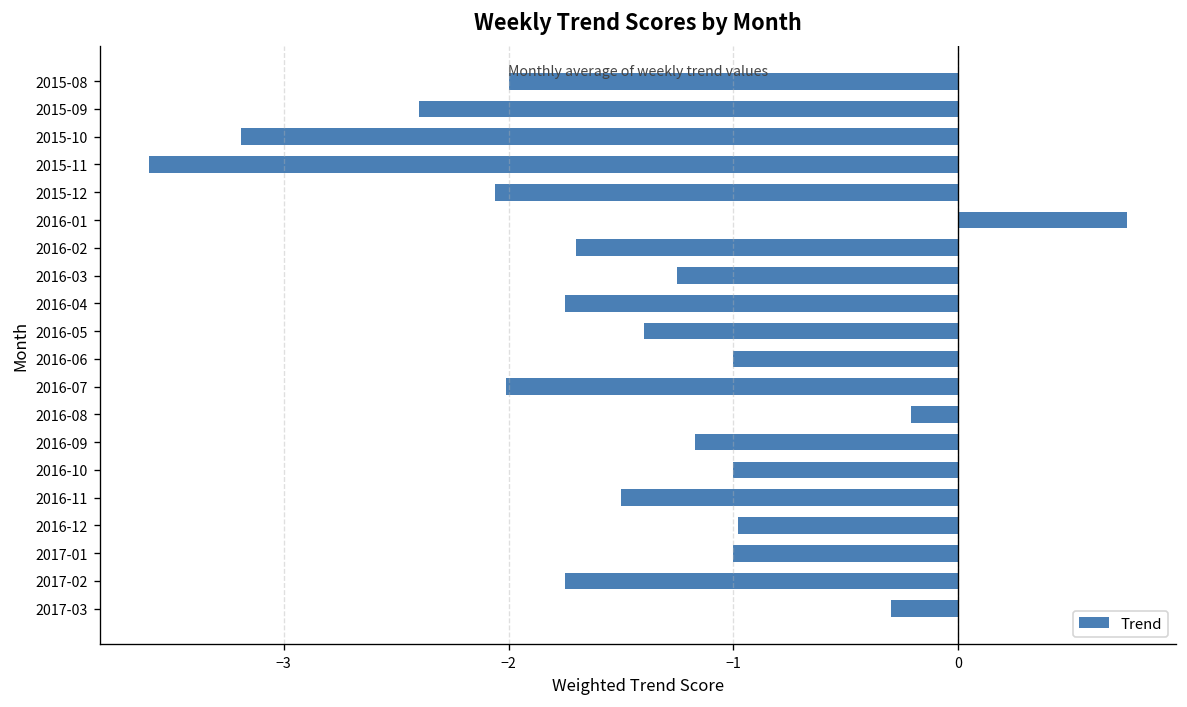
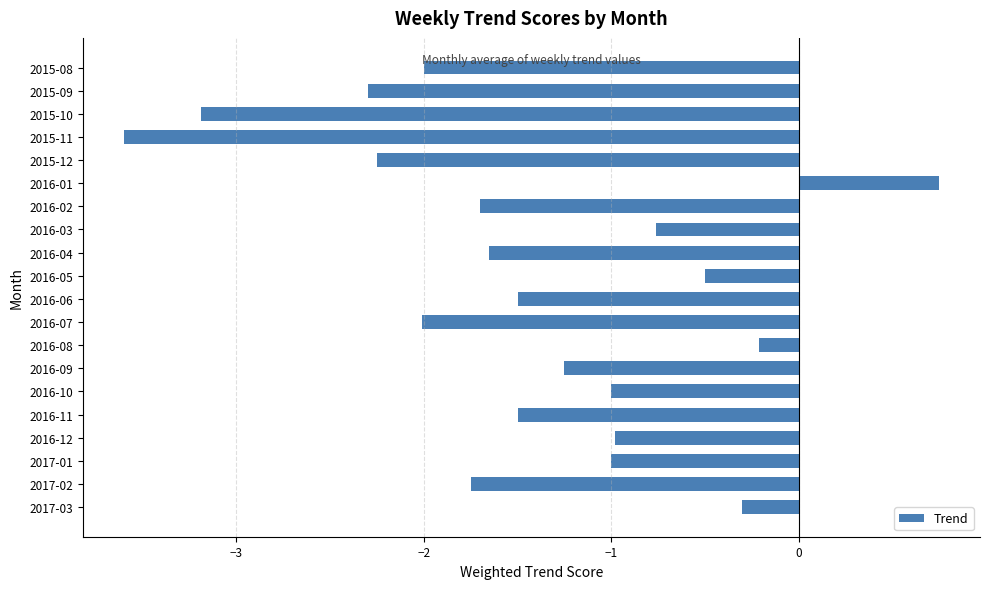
2015-09: -2.40 -> -2.30
2015-12: -2.06 -> -2.25
2016-03: -1.25 -> -0.76
2016-04: -1.75 -> -1.65
2016-05: -1.40 -> -0.50
2016-06: -1.00 -> -1.50
2016-09: -1.17 -> -1.25
